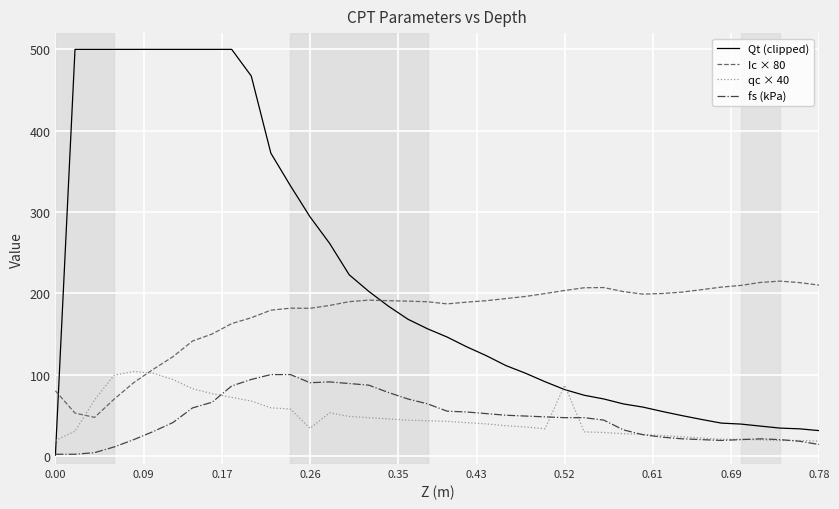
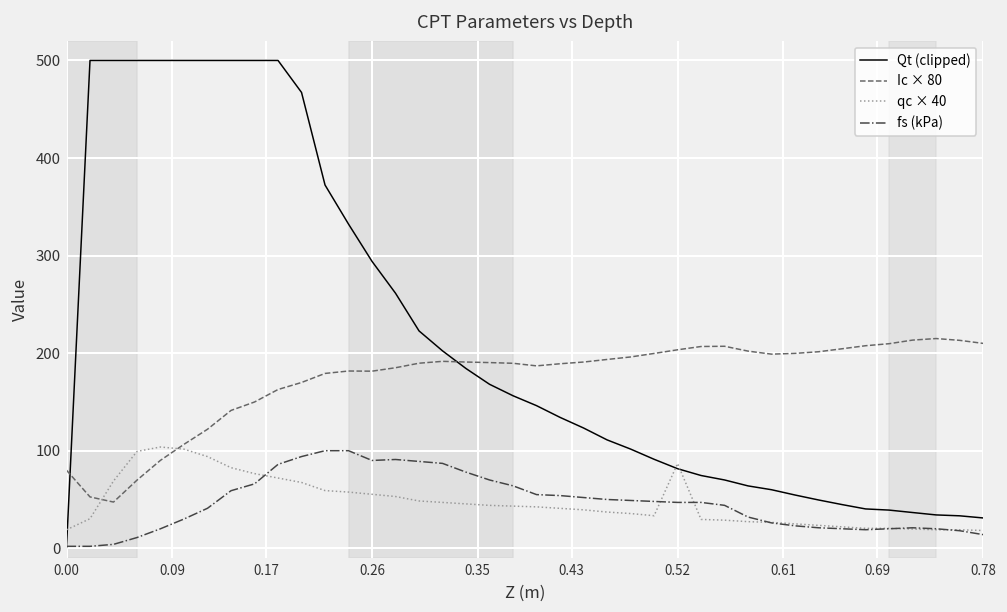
qc × 40, 0.26: 30 -> 60
